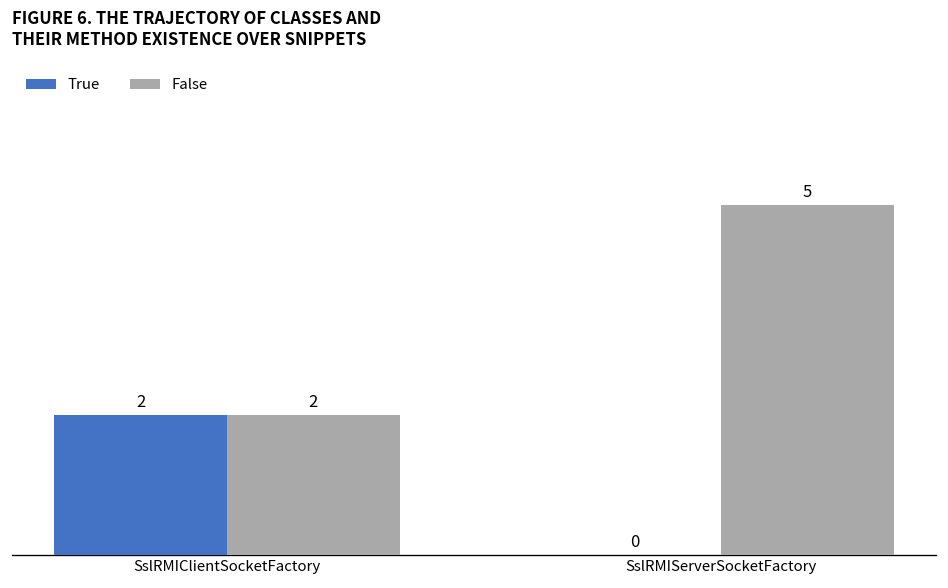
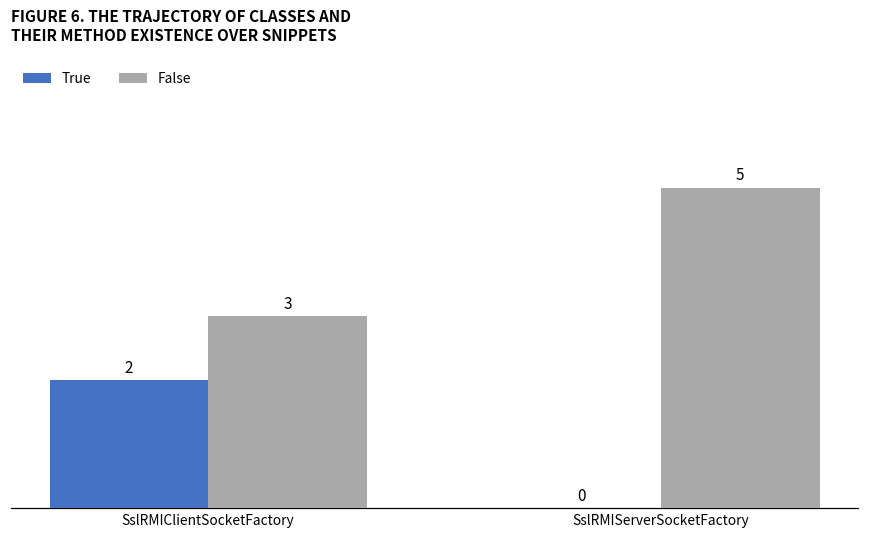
False, SslRMIClientSocketFactory: 2 -> 3
